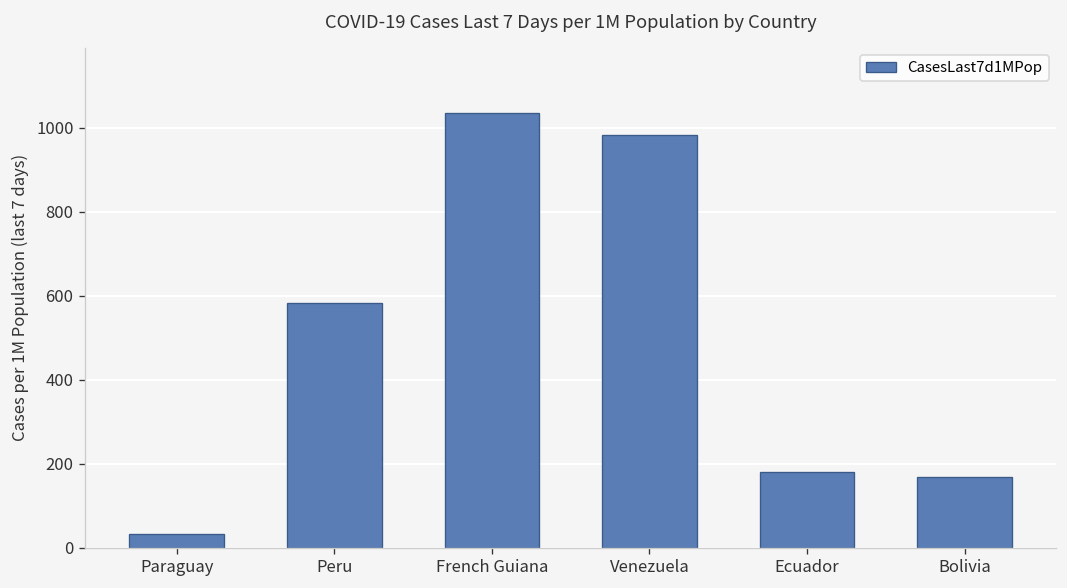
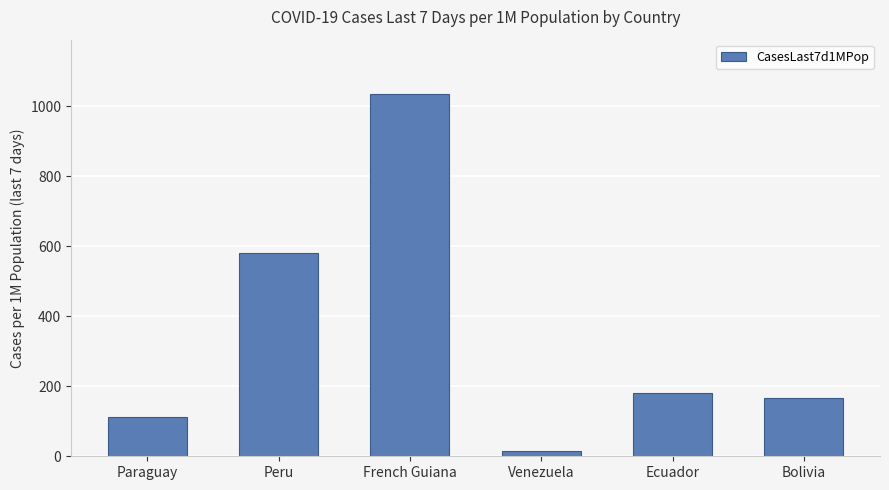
Paraguay: 30 -> 110
Venezuela: 980 -> 20
